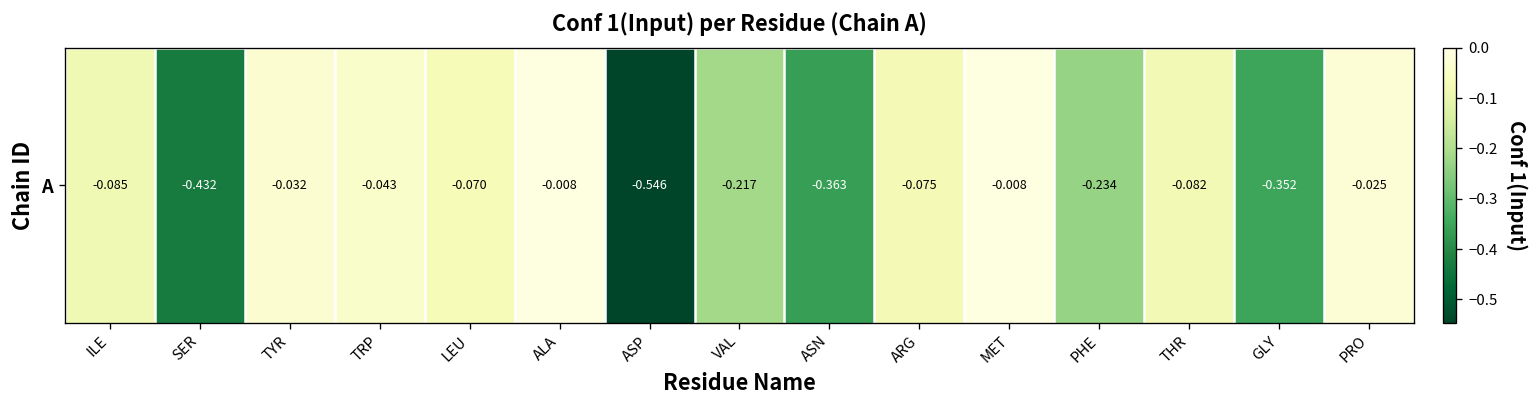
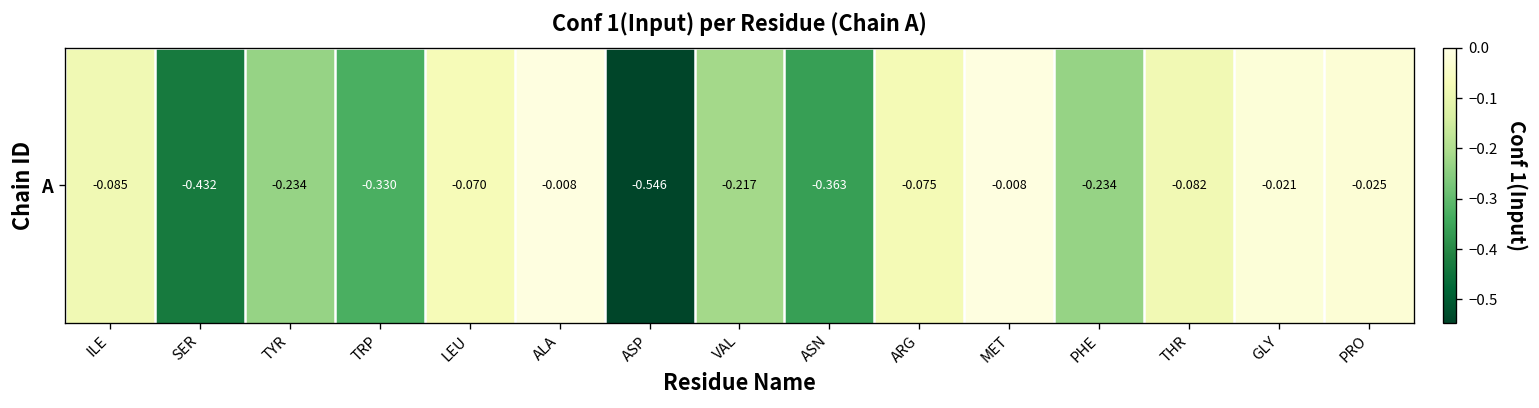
A, TYR: -0.032 -> -0.234
A, TRP: -0.043 -> -0.330
A, GLY: -0.352 -> -0.021
